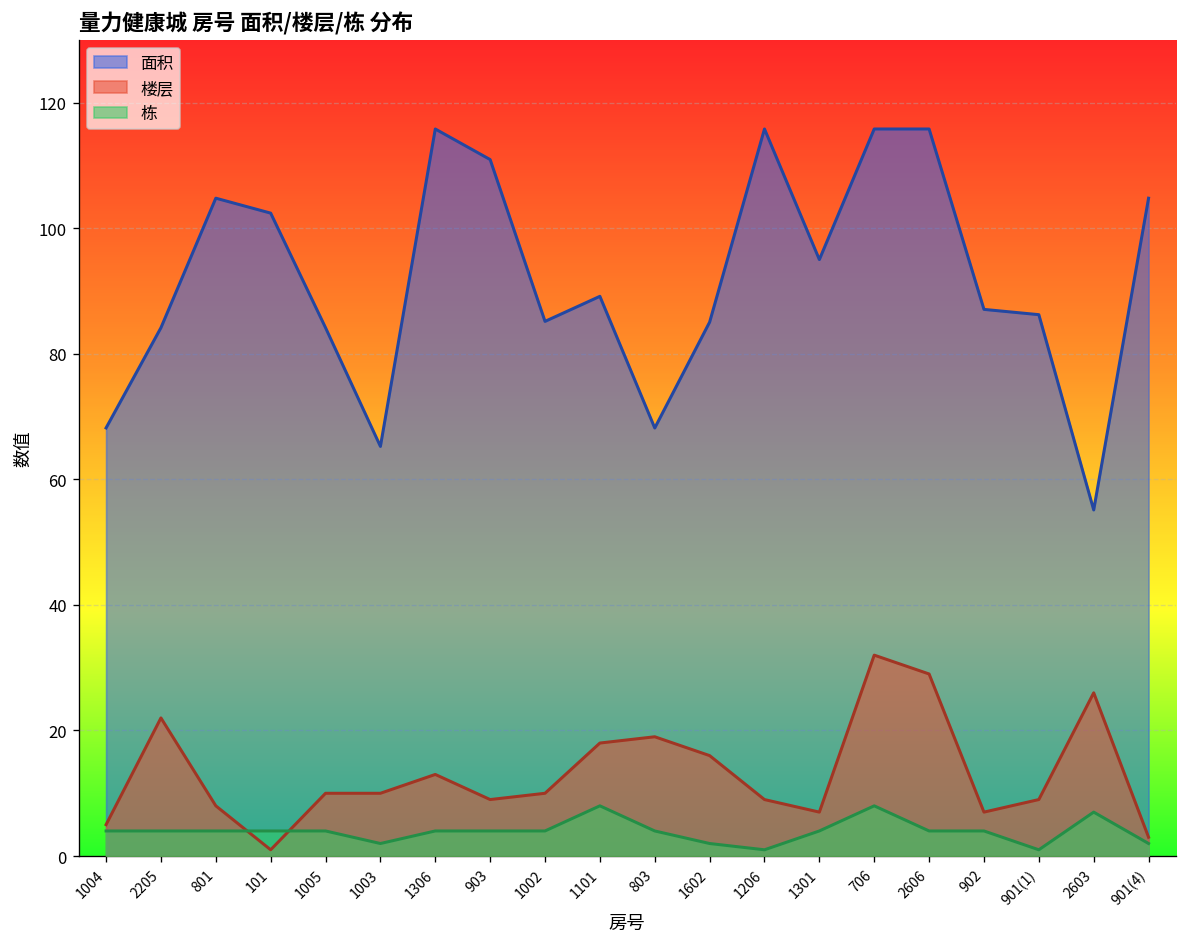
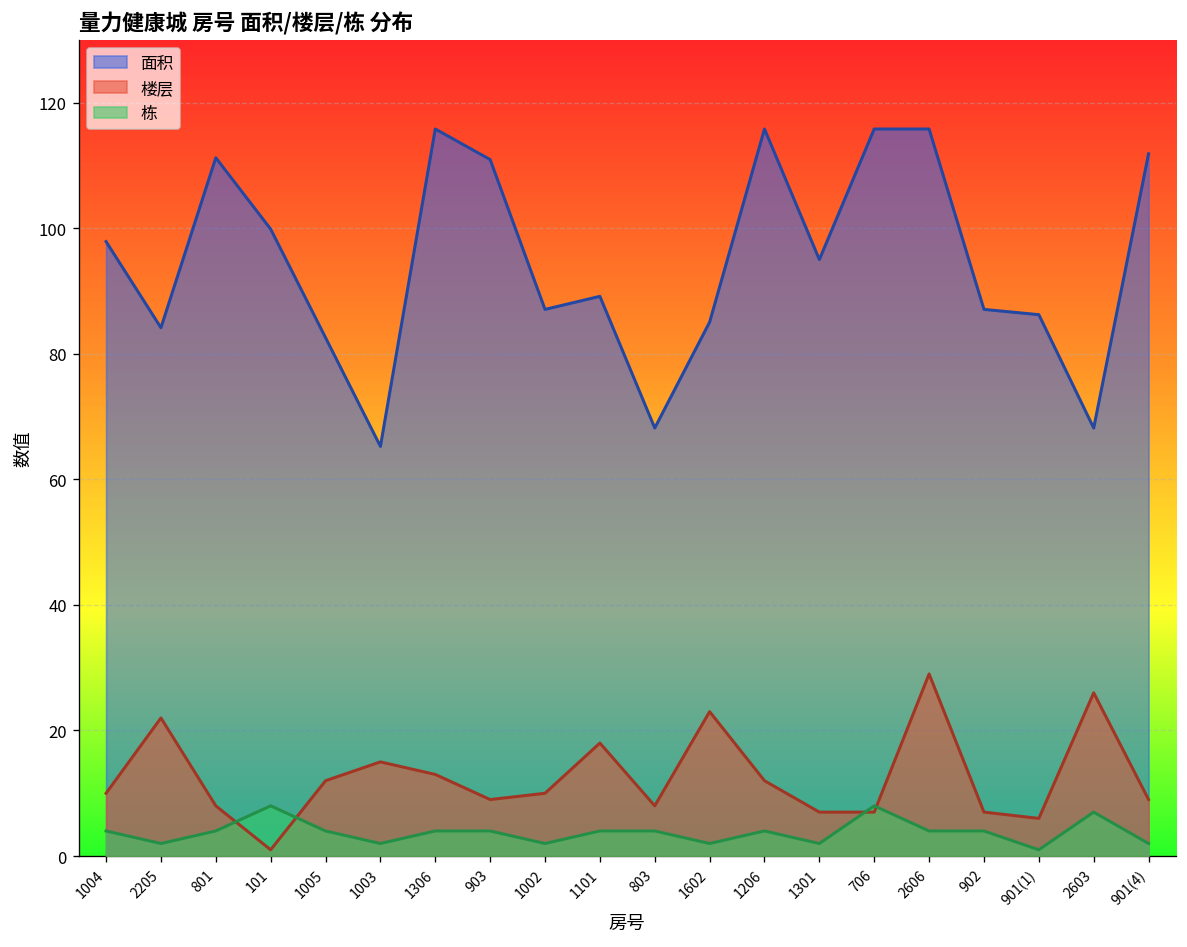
面积, 1004: 68 -> 98
楼层, 1004: 5 -> 10
栋, 2205: 4 -> 2
面积, 801: 105 -> 111
面积, 101: 102 -> 100
栋, 101: 4 -> 8
面积, 1005: 84 -> 83
楼层, 1005: 10 -> 12
楼层, 1003: 10 -> 15
面积, 1002: 85 -> 87
栋, 1002: 4 -> 2
栋, 1101: 8 -> 4
楼层, 803: 19 -> 8
楼层, 1602: 16 -> 23
楼层, 1206: 9 -> 12
栋, 1206: 1 -> 4
栋, 1301: 4 -> 2
楼层, 706: 32 -> 7
楼层, 901(1): 9 -> 6
面积, 2603: 55 -> 68
面积, 901(4): 105 -> 112
楼层, 901(4): 3 -> 9
